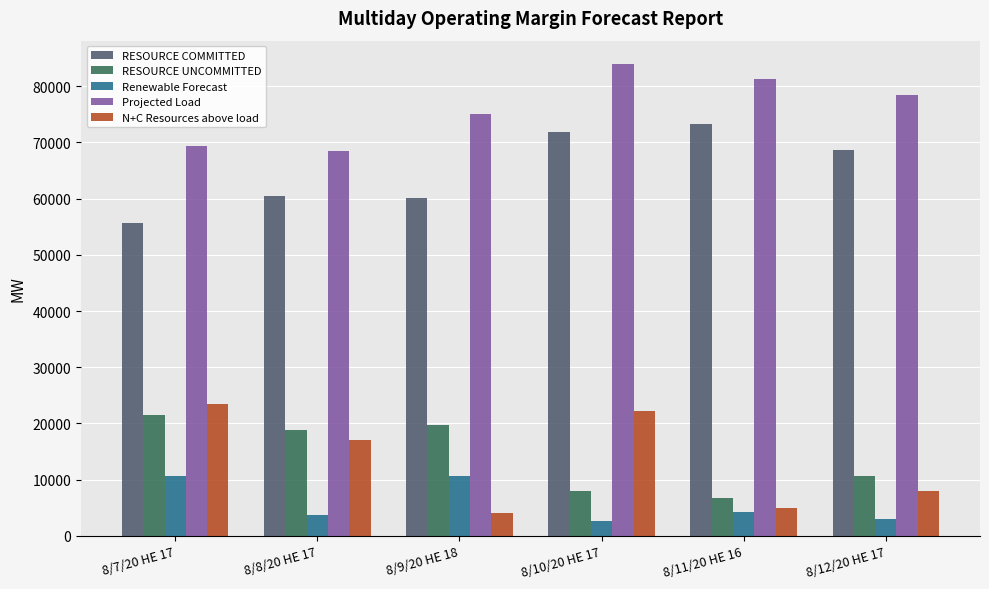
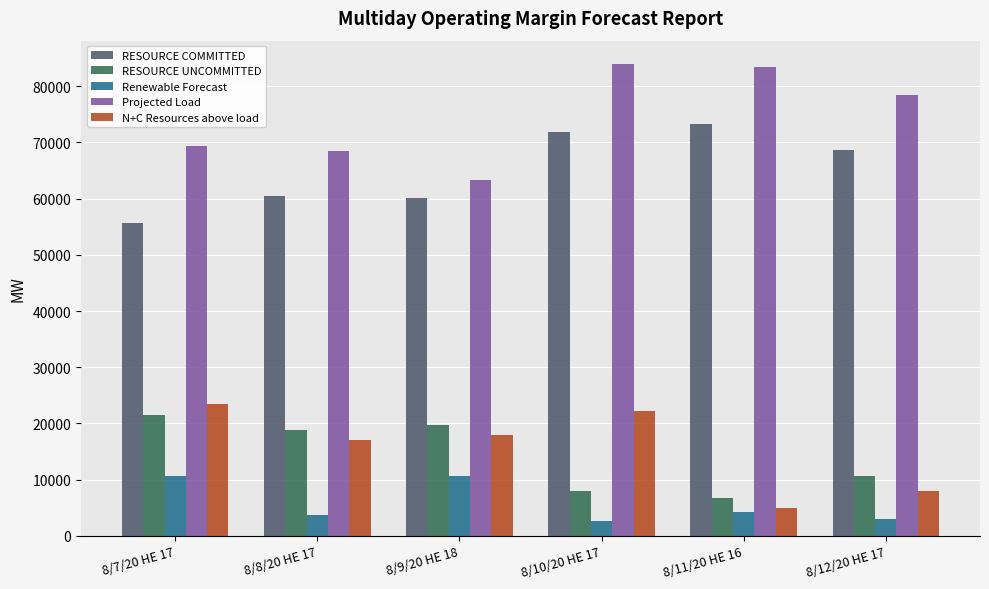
Projected Load, 8/9/20 HE 18: 75000 -> 63000
N+C Resources above load, 8/9/20 HE 18: 4000 -> 18000
Projected Load, 8/11/20 HE 16: 81000 -> 83000
